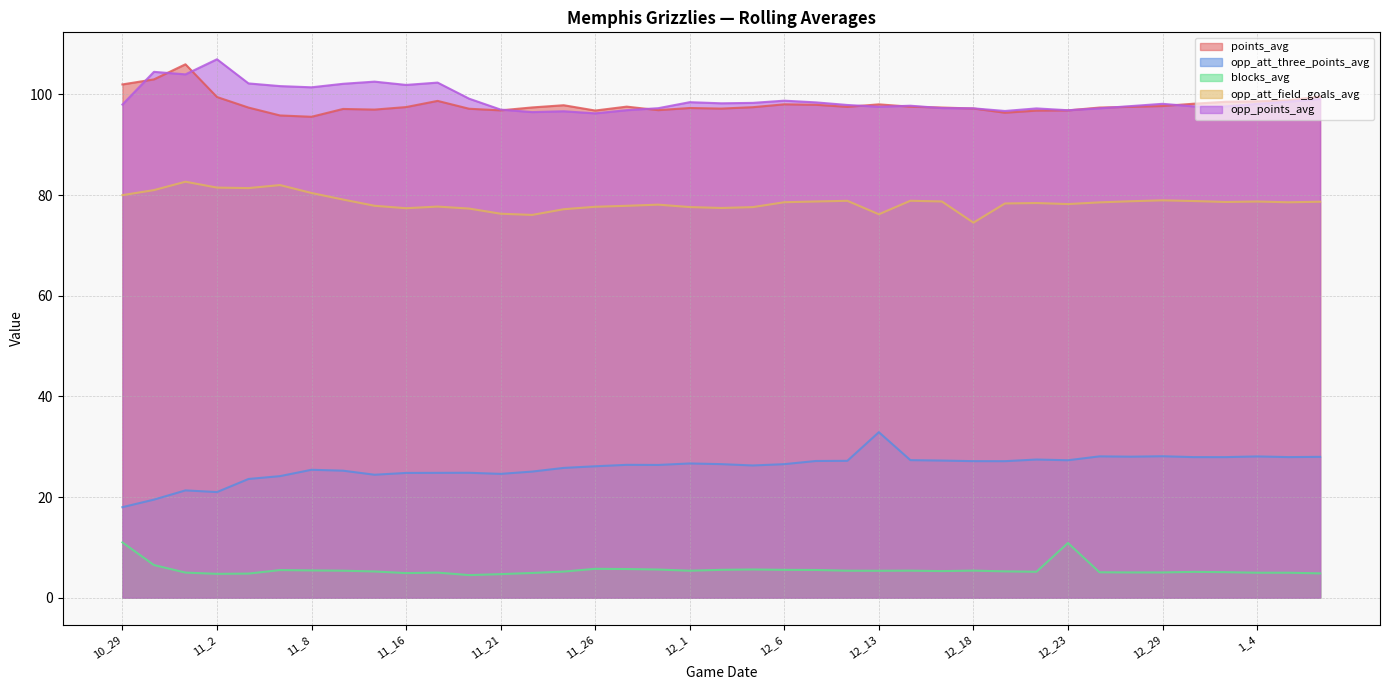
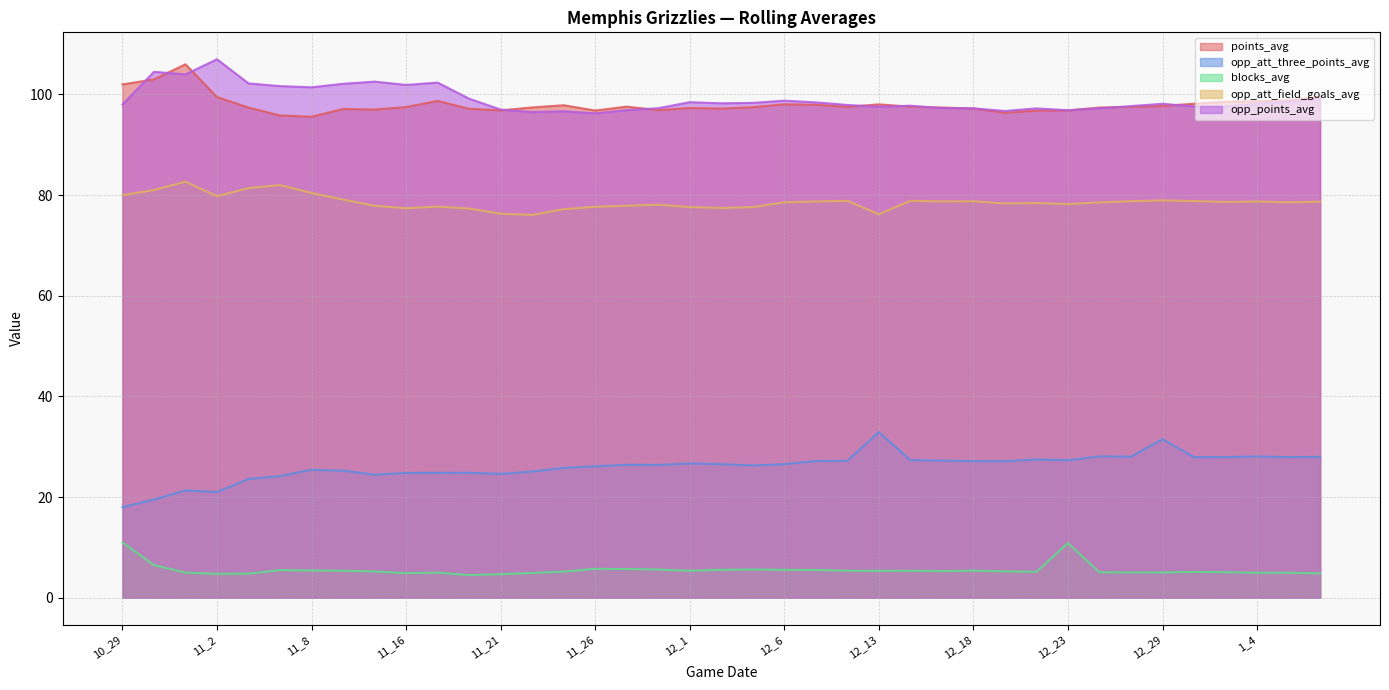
opp_att_field_goals_avg, 11_2: 82 -> 80
opp_att_field_goals_avg, 12_18: 75 -> 79
opp_att_three_points_avg, 12_29: 28 -> 32
